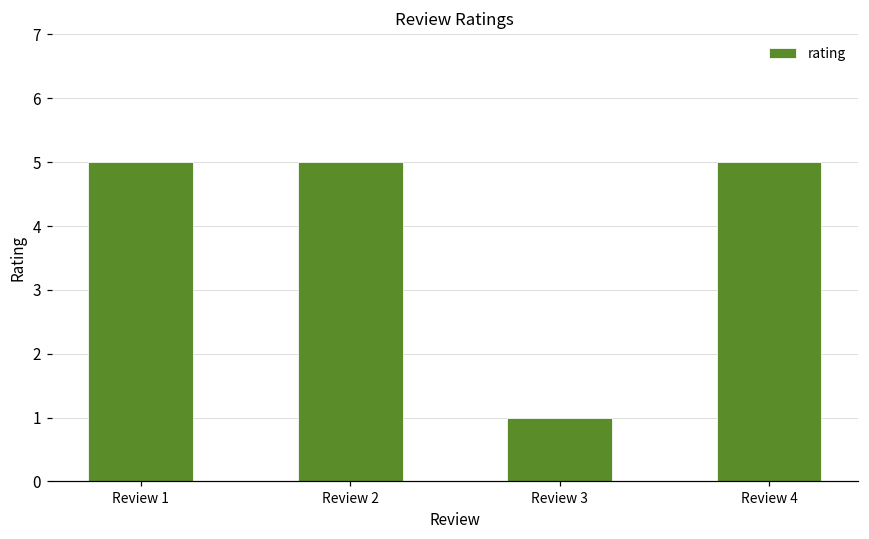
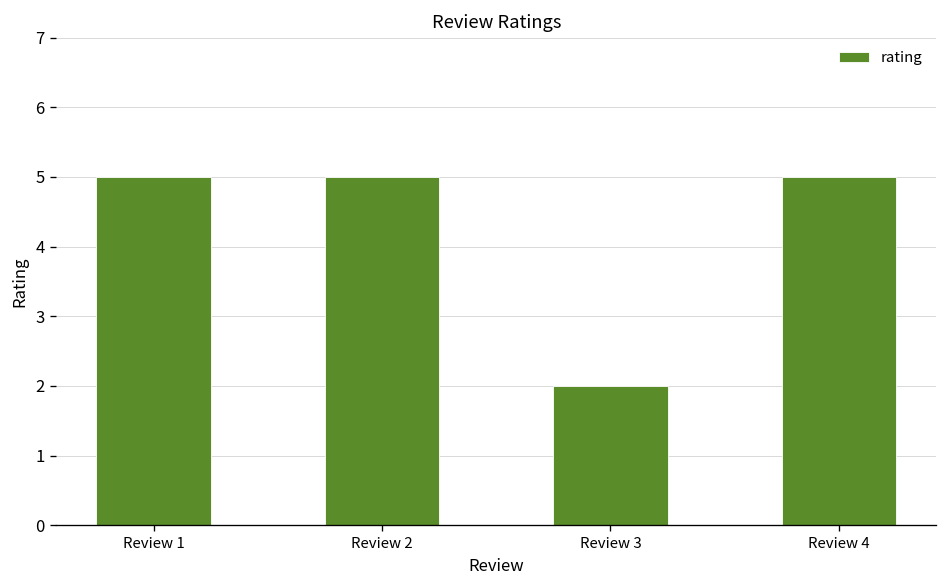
Review 3: 1 -> 2
